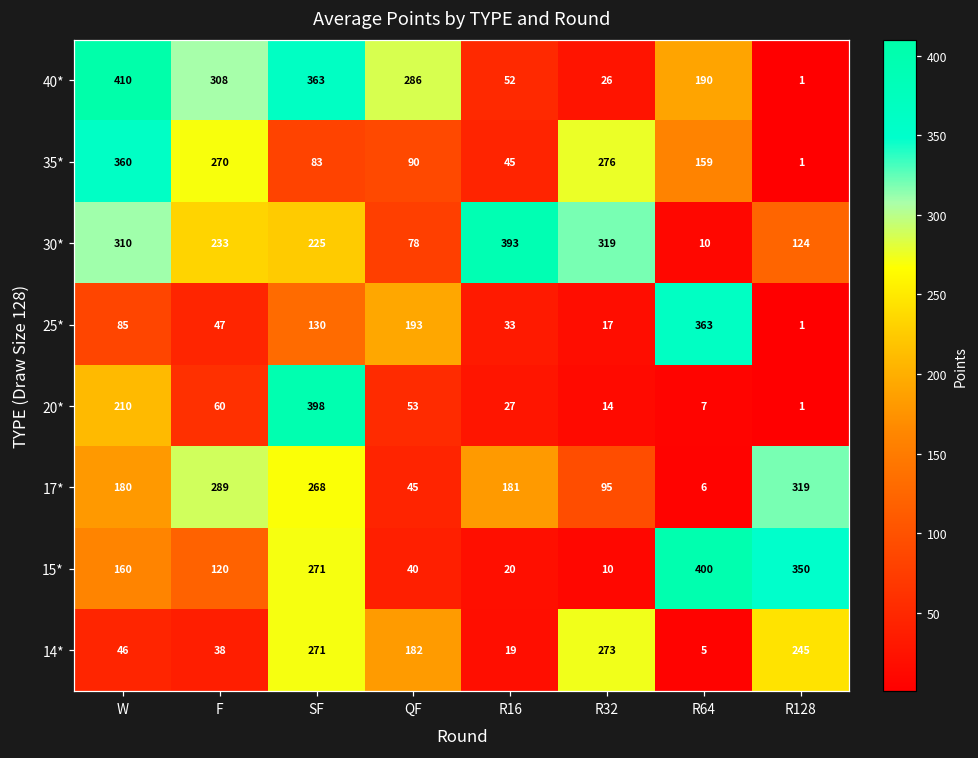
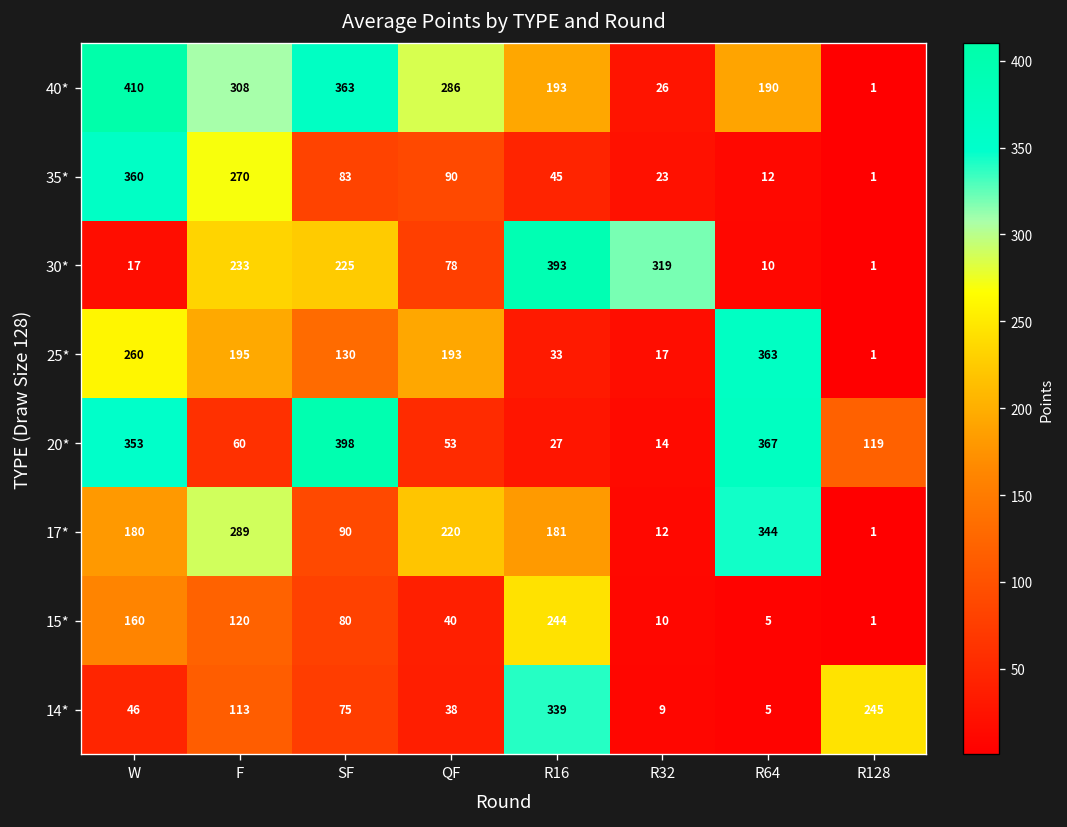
40*, R16: 52 -> 193
35*, R32: 276 -> 23
35*, R64: 159 -> 12
30*, W: 310 -> 17
30*, R128: 124 -> 1
25*, W: 85 -> 260
25*, F: 47 -> 195
20*, W: 210 -> 353
20*, R64: 7 -> 367
20*, R128: 1 -> 119
17*, SF: 268 -> 90
17*, QF: 45 -> 220
17*, R32: 95 -> 12
17*, R64: 6 -> 344
17*, R128: 319 -> 1
15*, SF: 271 -> 80
15*, R16: 20 -> 244
15*, R64: 400 -> 5
15*, R128: 350 -> 1
14*, F: 38 -> 113
14*, SF: 271 -> 75
14*, QF: 182 -> 38
14*, R16: 19 -> 339
14*, R32: 273 -> 9
